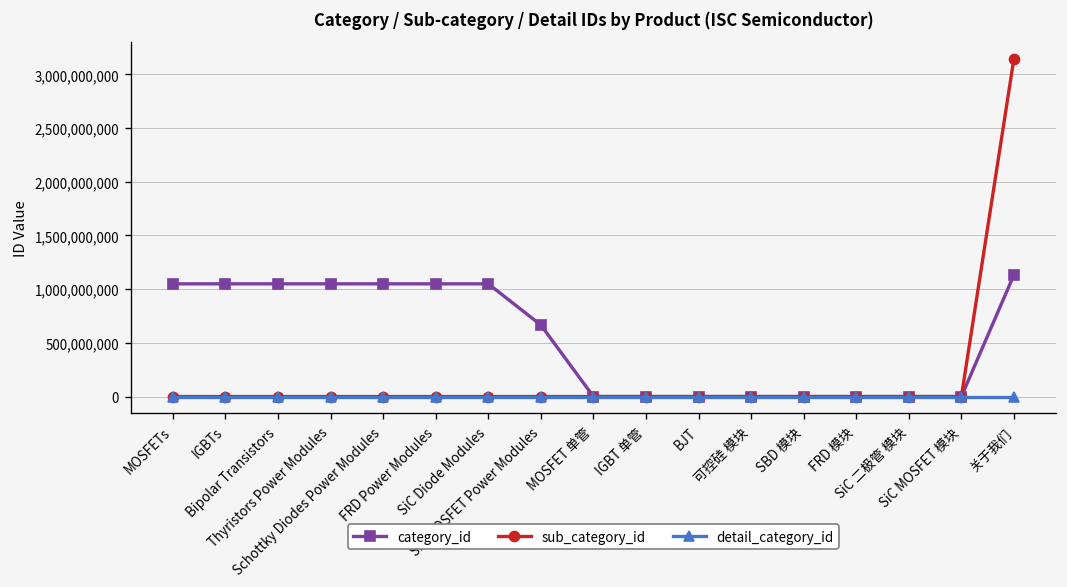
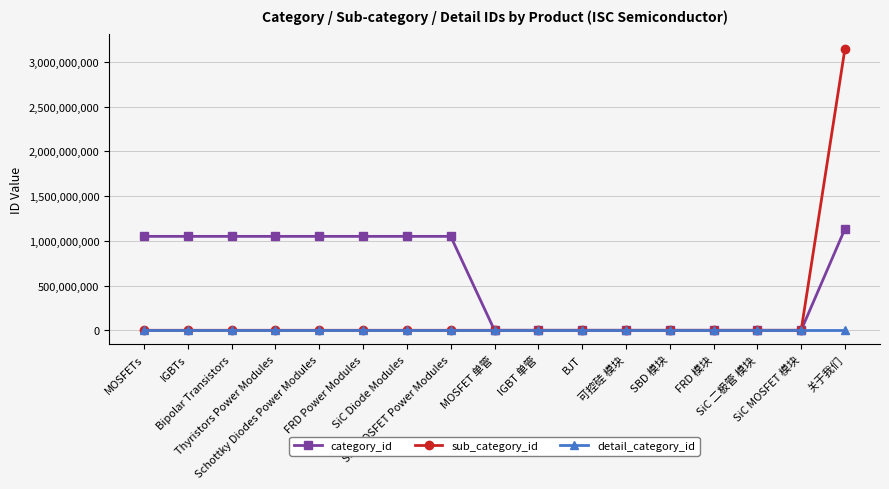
category_id, SiC MOSFET Power Modules: 700,000,000 -> 1,000,000,000
